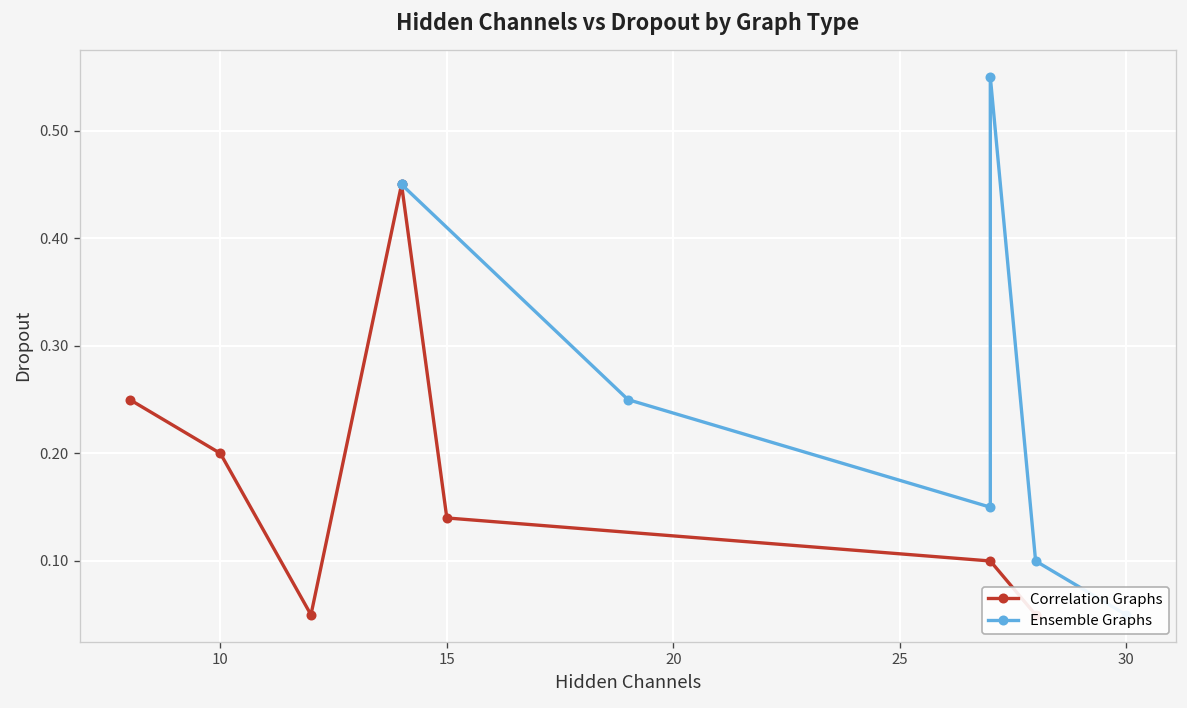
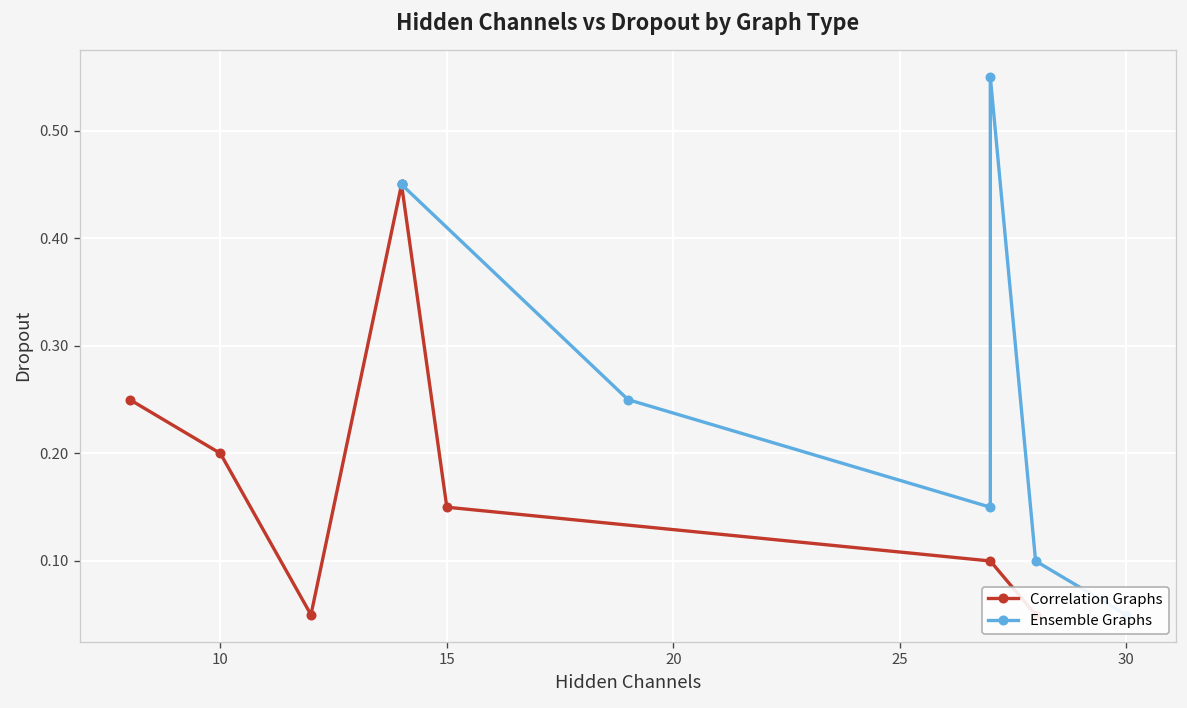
Correlation Graphs, 15: 0.14 -> 0.15
